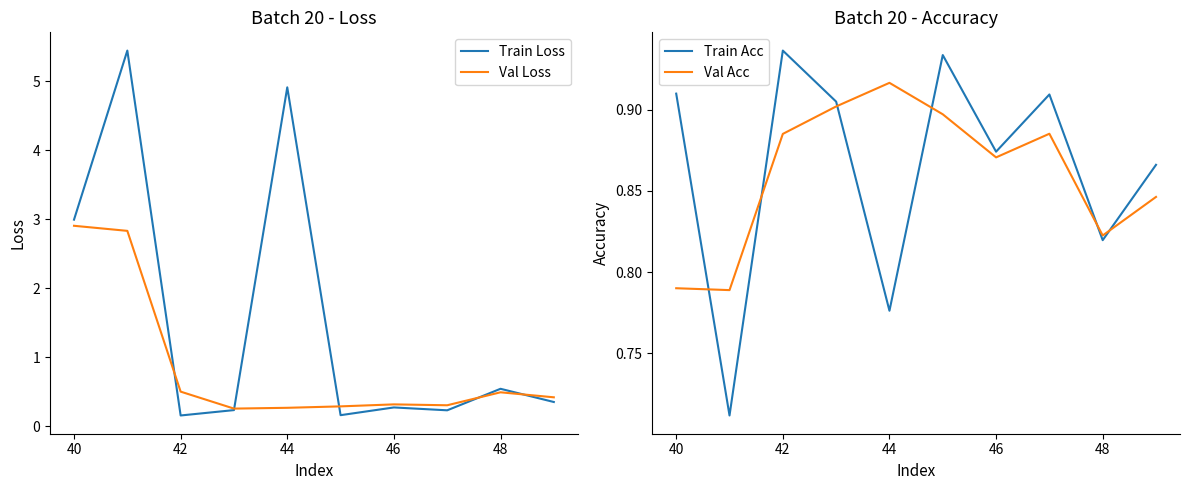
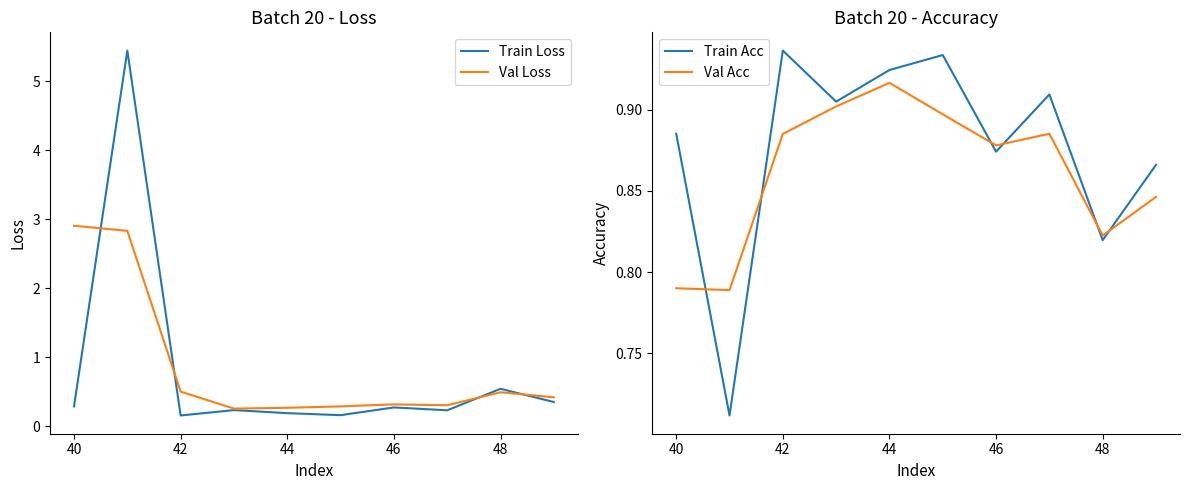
Batch 20 - Loss, Train Loss, 40: 3.0 -> 0.3
Batch 20 - Loss, Train Loss, 44: 4.9 -> 0.2
Batch 20 - Accuracy, Train Acc, 40: 0.910 -> 0.885
Batch 20 - Accuracy, Train Acc, 44: 0.776 -> 0.924
Batch 20 - Accuracy, Val Acc, 46: 0.871 -> 0.878
